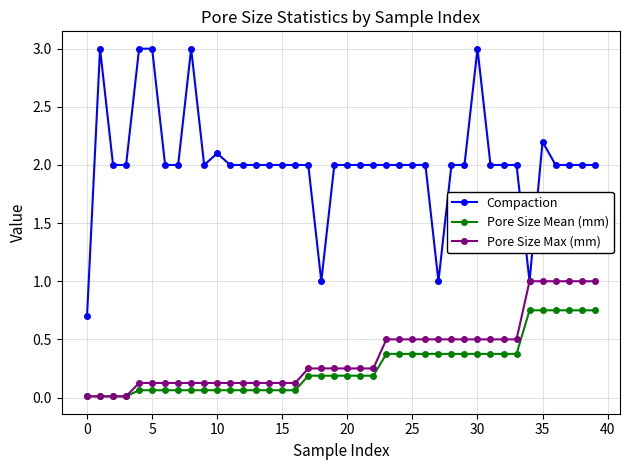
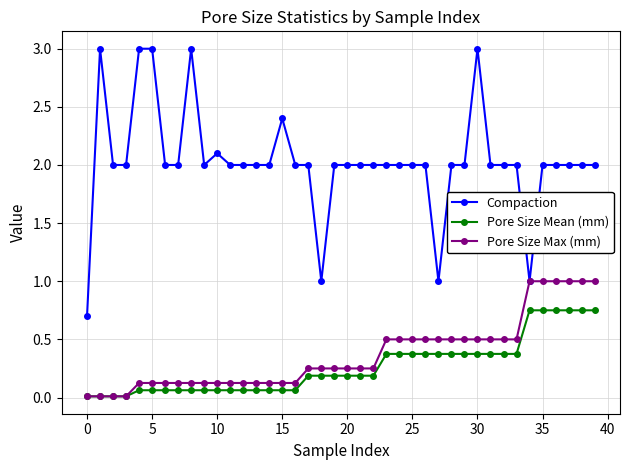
Compaction, 15: 2.0 -> 2.4
Compaction, 35: 2.2 -> 2.0
